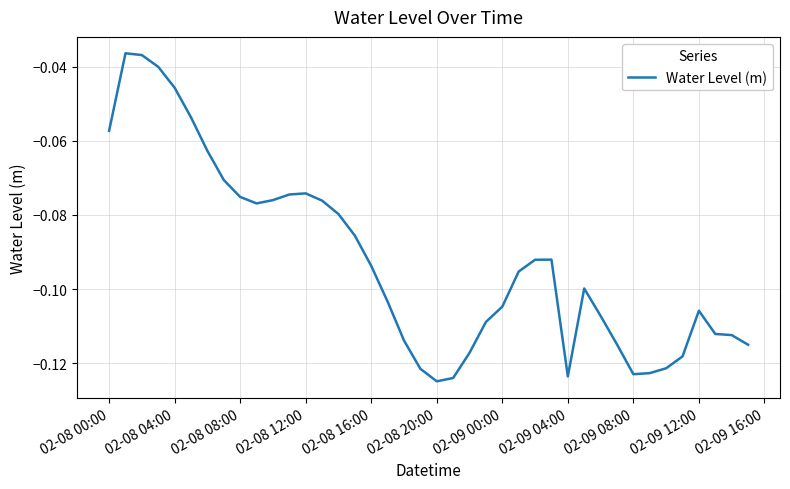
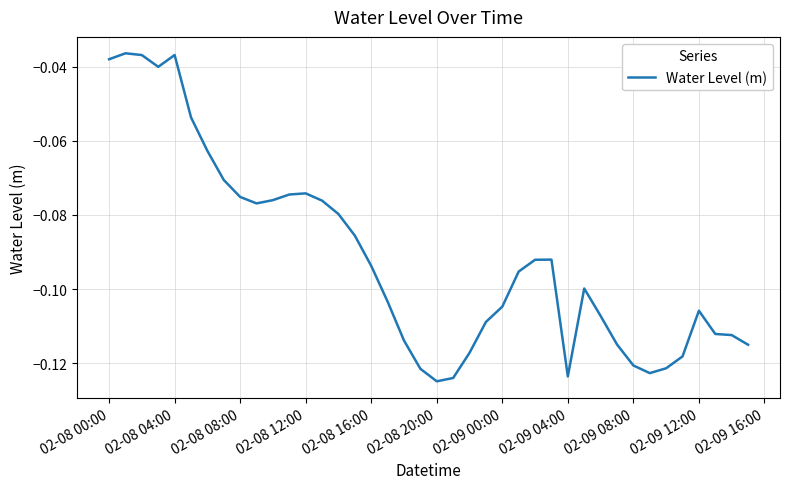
02-08 00:00: -0.057 -> -0.038
02-08 04:00: -0.046 -> -0.037
02-09 08:00: -0.123 -> -0.121
